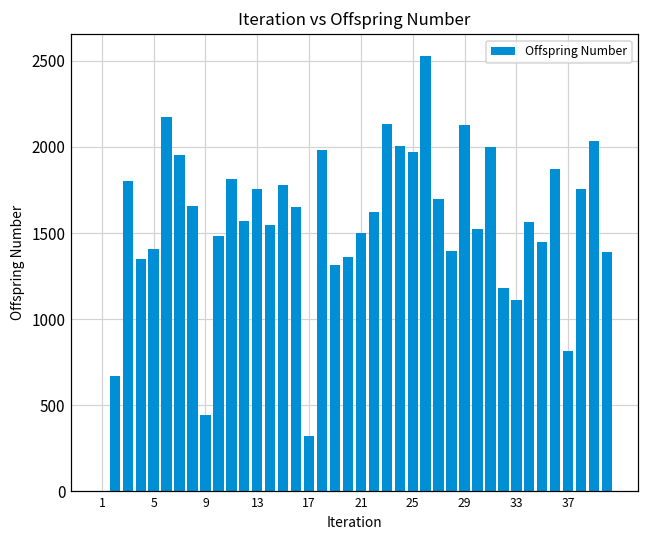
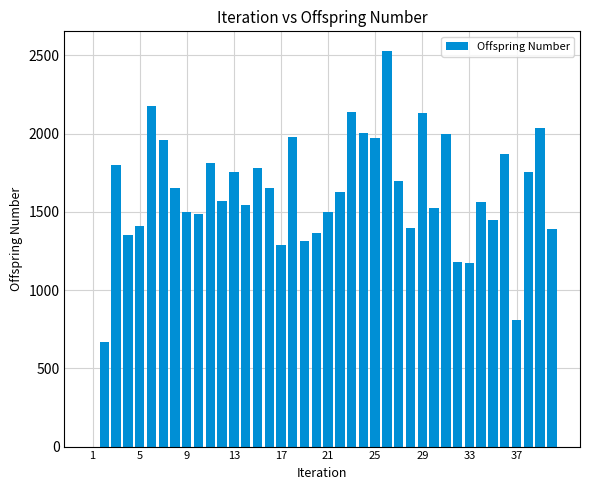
9: 440 -> 1500
17: 320 -> 1290
33: 1110 -> 1170
